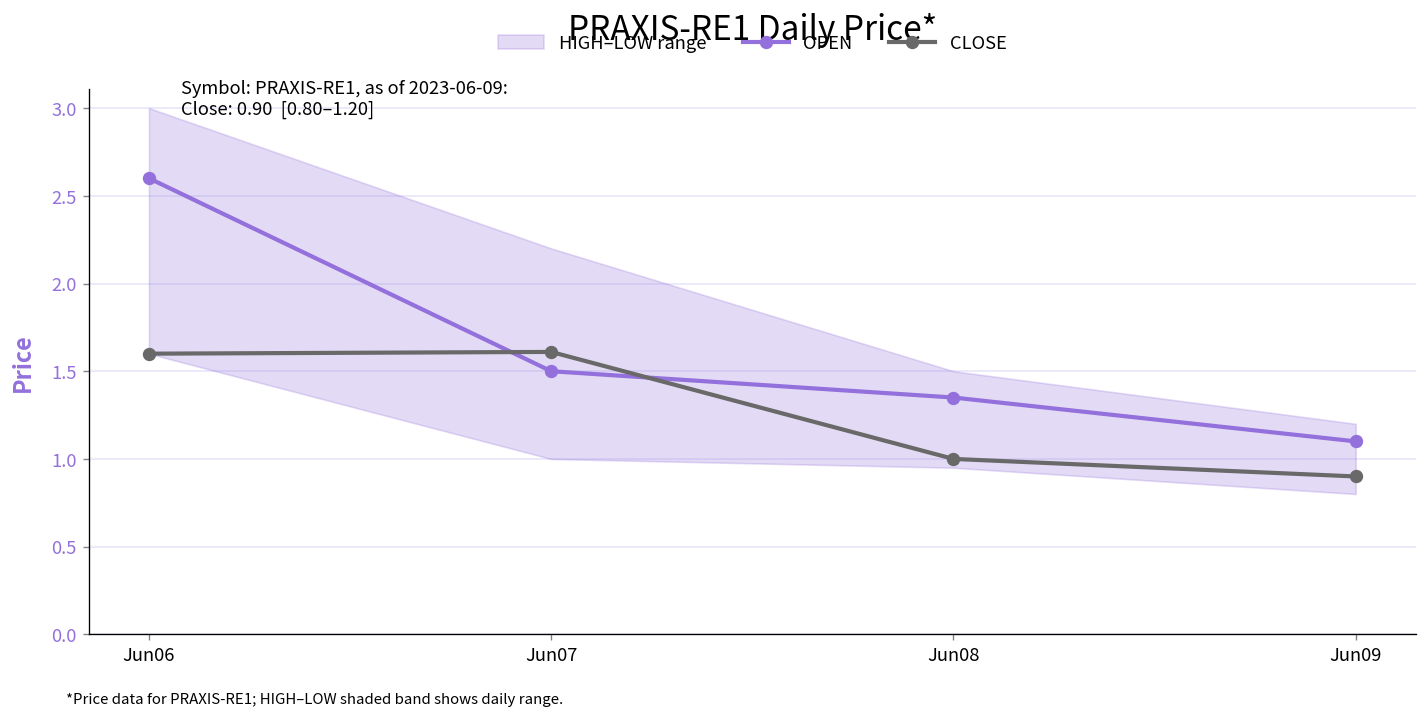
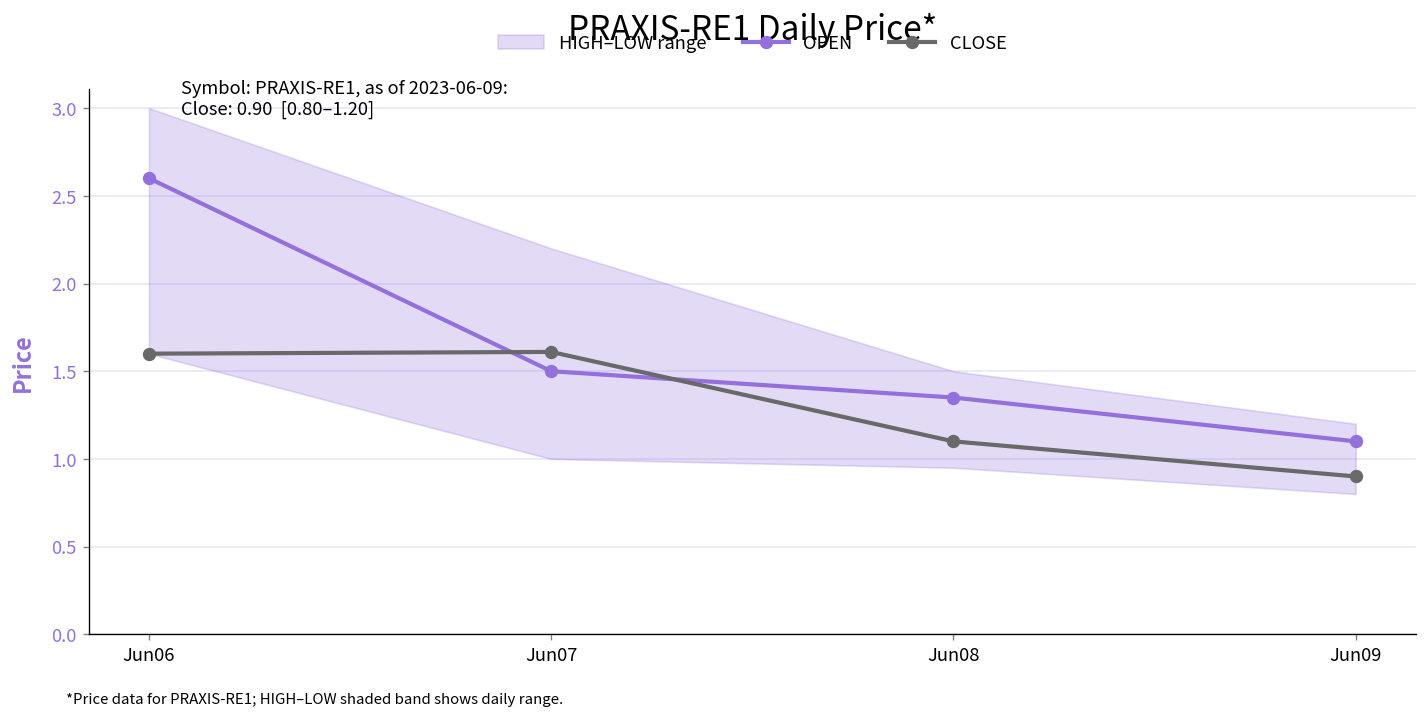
CLOSE, Jun08: 1.0 -> 1.1
